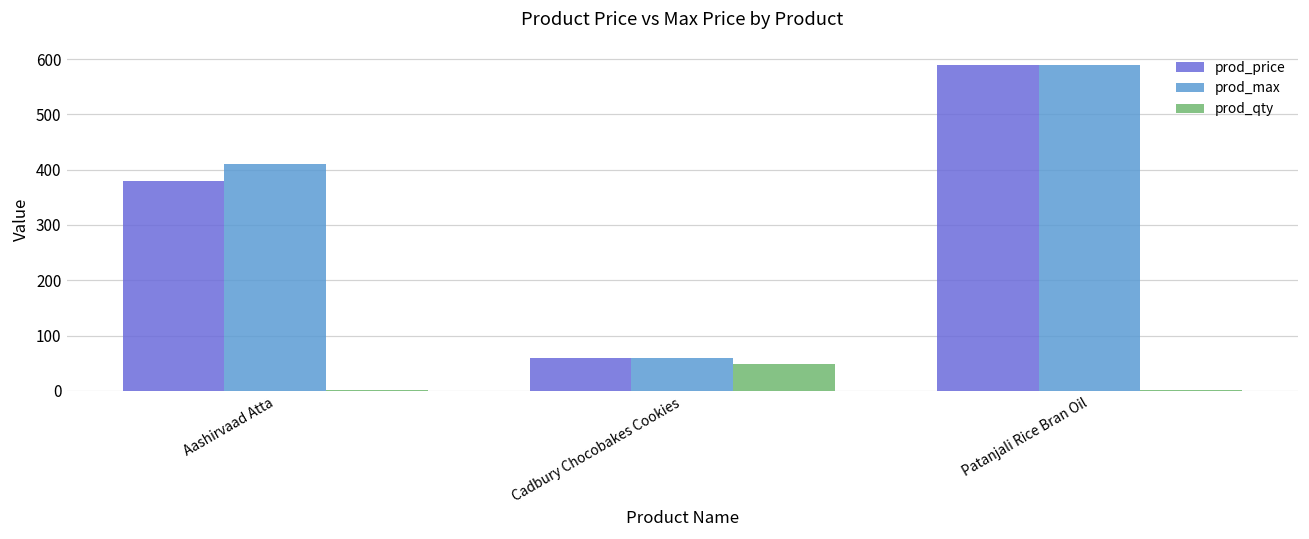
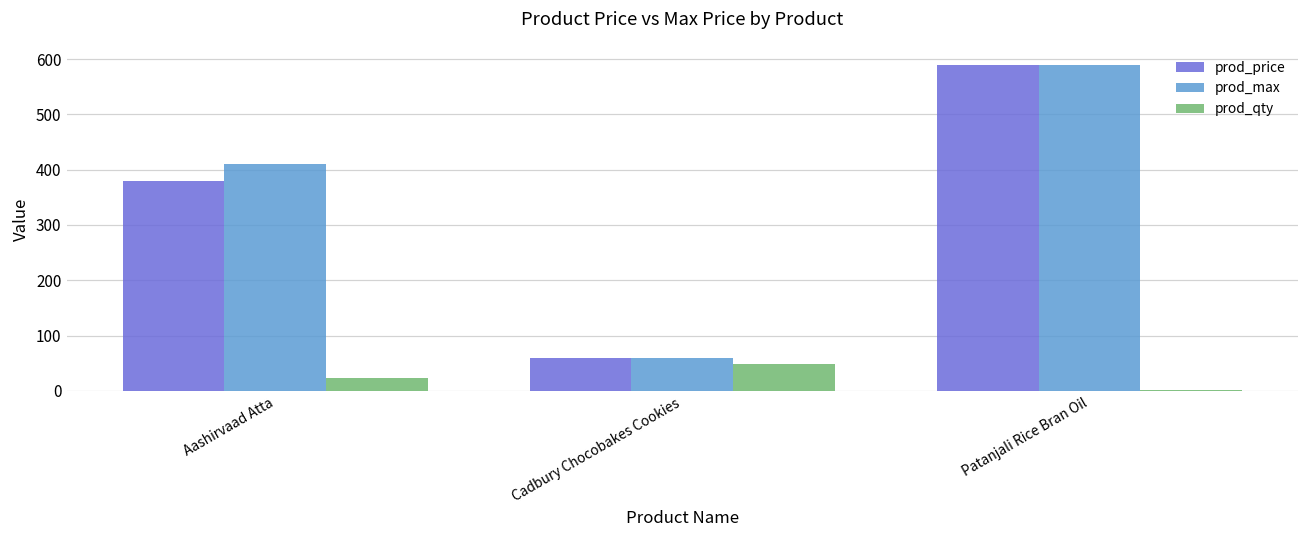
prod_qty, Aashirvaad Atta: 0 -> 20
